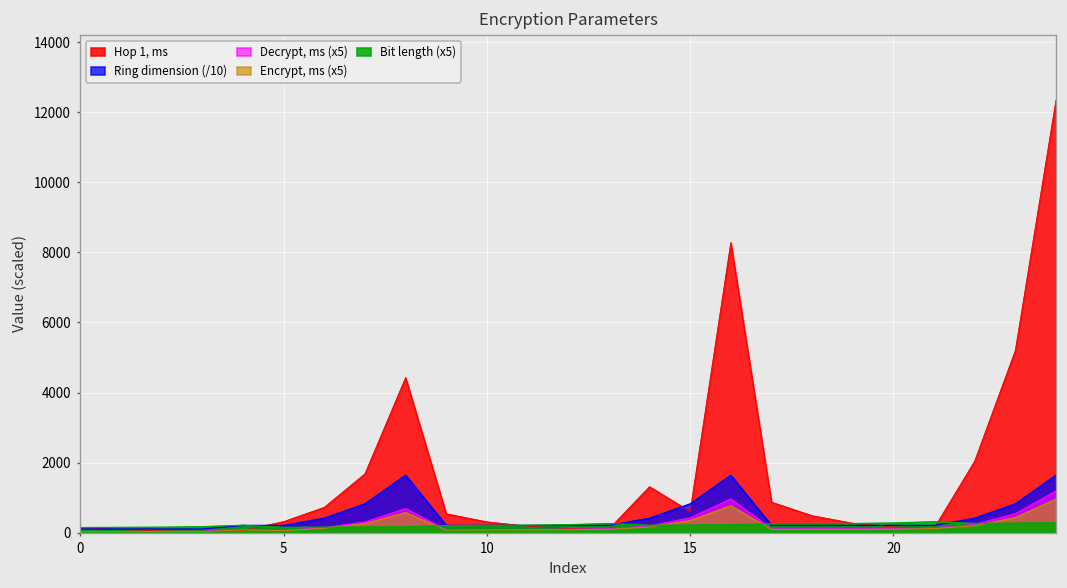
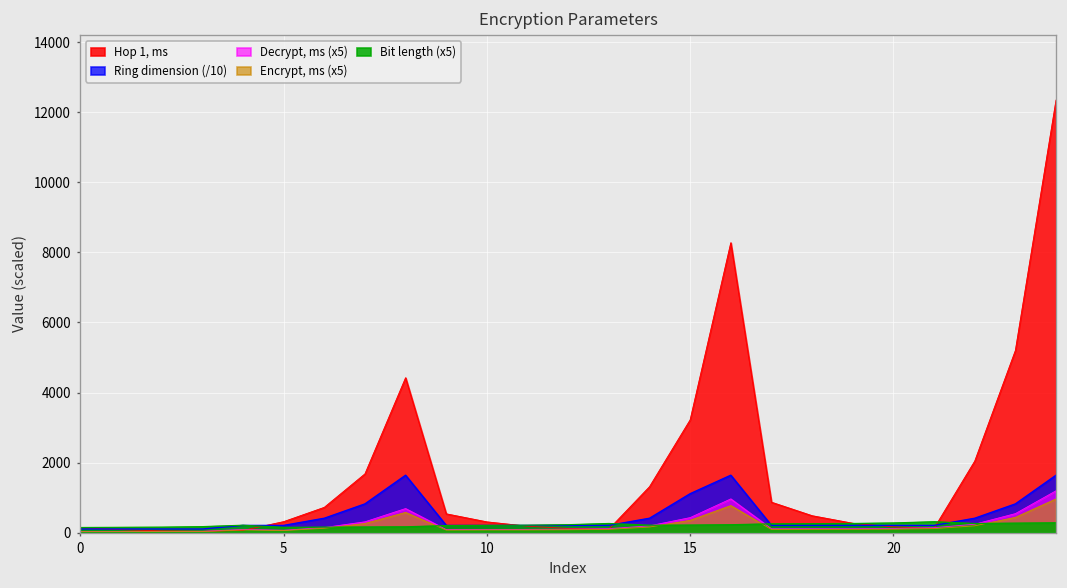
Hop 1, ms, 15: 600 -> 3200
Ring dimension (/10), 15: 800 -> 1100
